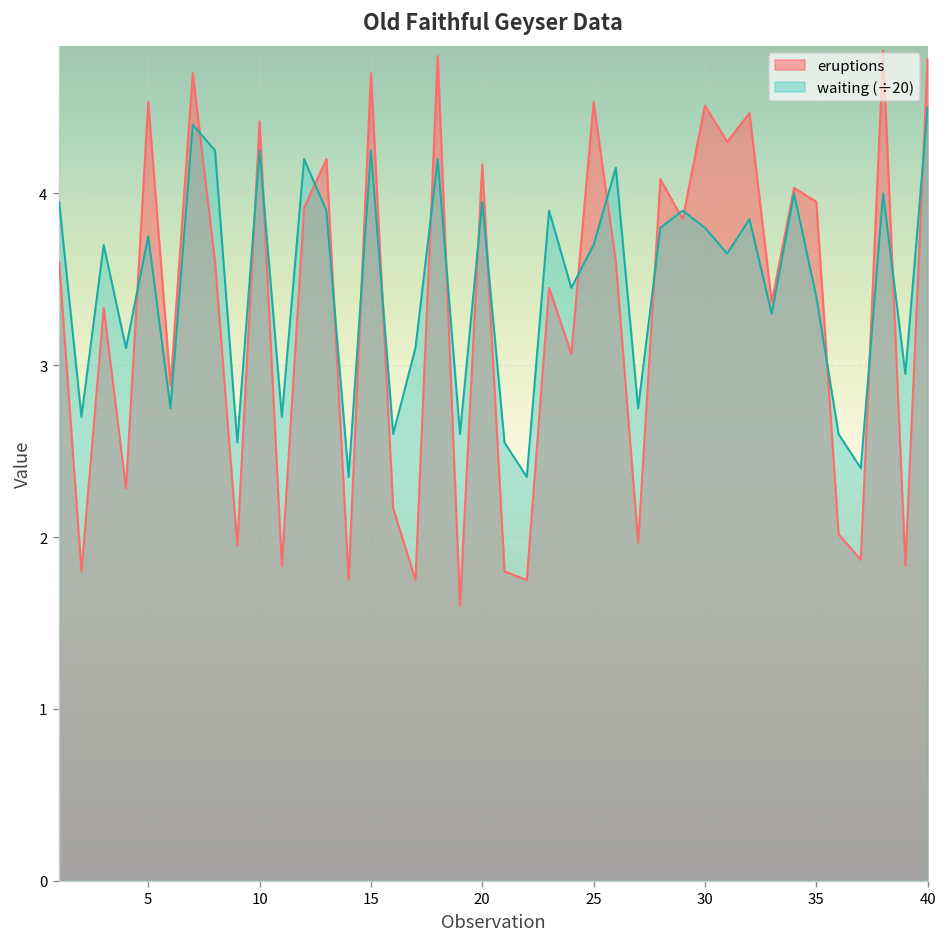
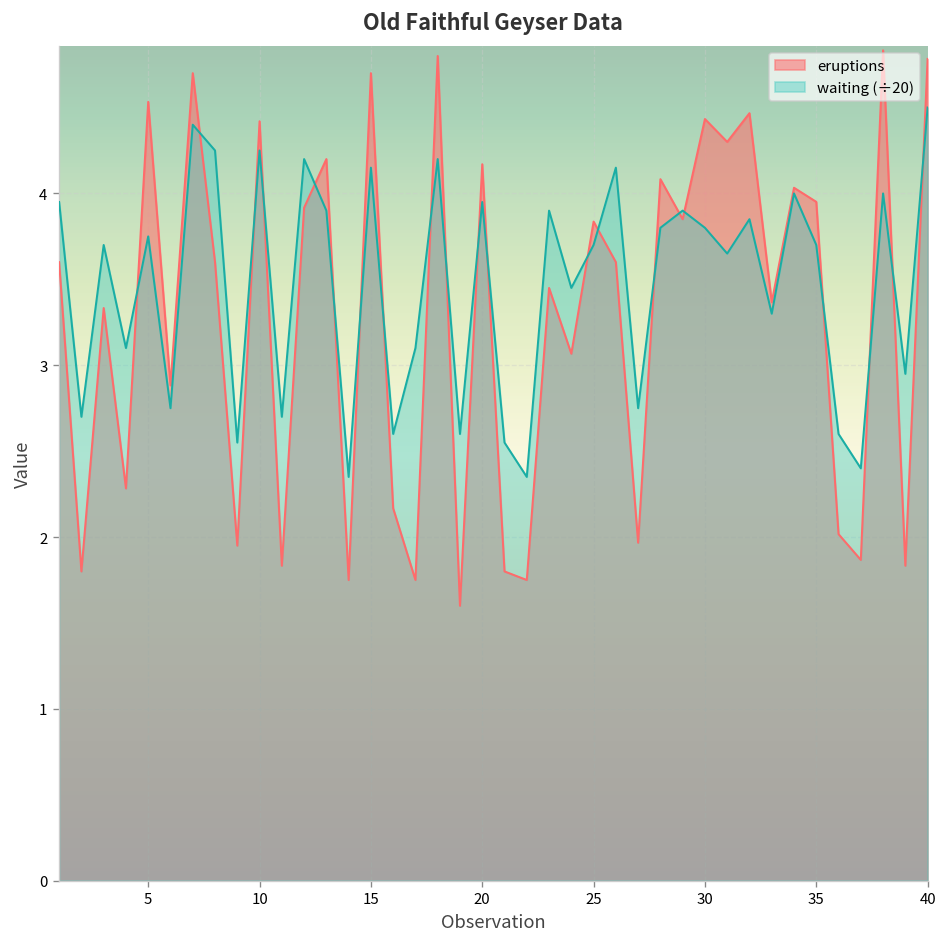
waiting (÷20), 15: 4.25 -> 4.15
eruptions, 25: 4.53 -> 3.84
eruptions, 30: 4.51 -> 4.43
waiting (÷20), 35: 3.40 -> 3.70
